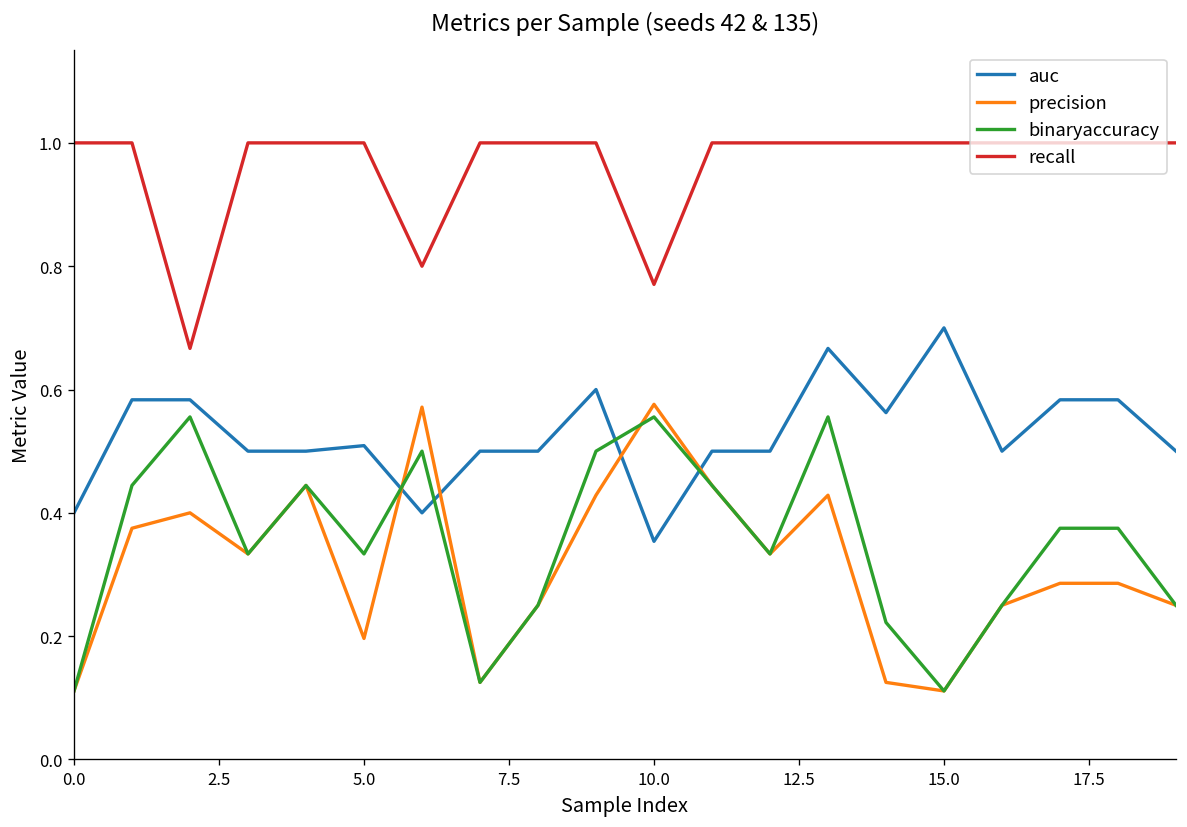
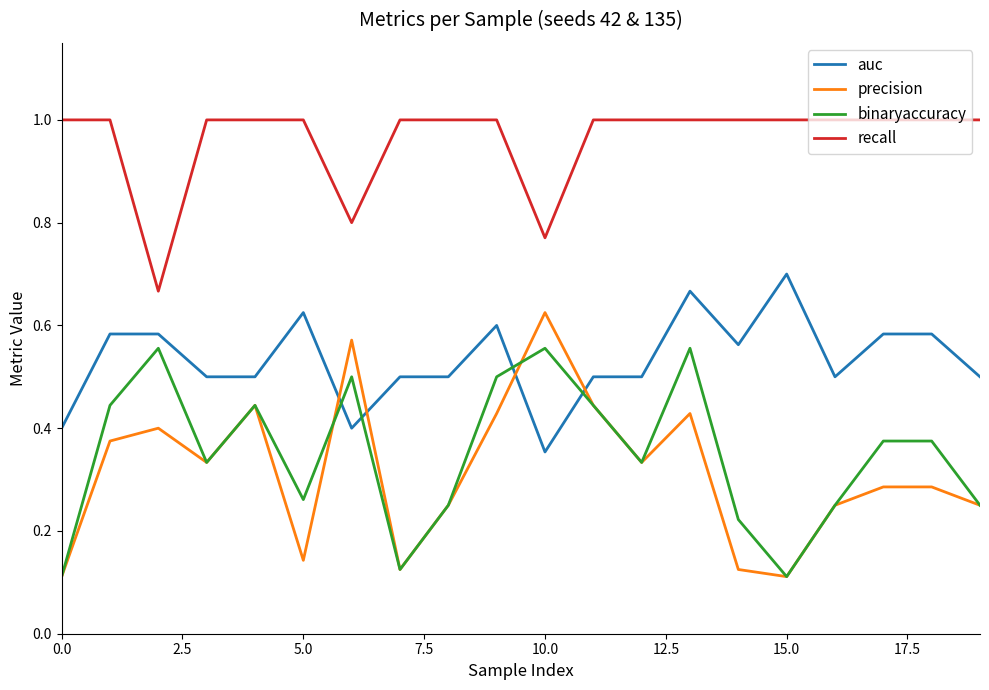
auc, 5.0: 0.51 -> 0.63
precision, 5.0: 0.20 -> 0.14
binaryaccuracy, 5.0: 0.33 -> 0.26
precision, 10.0: 0.58 -> 0.63
